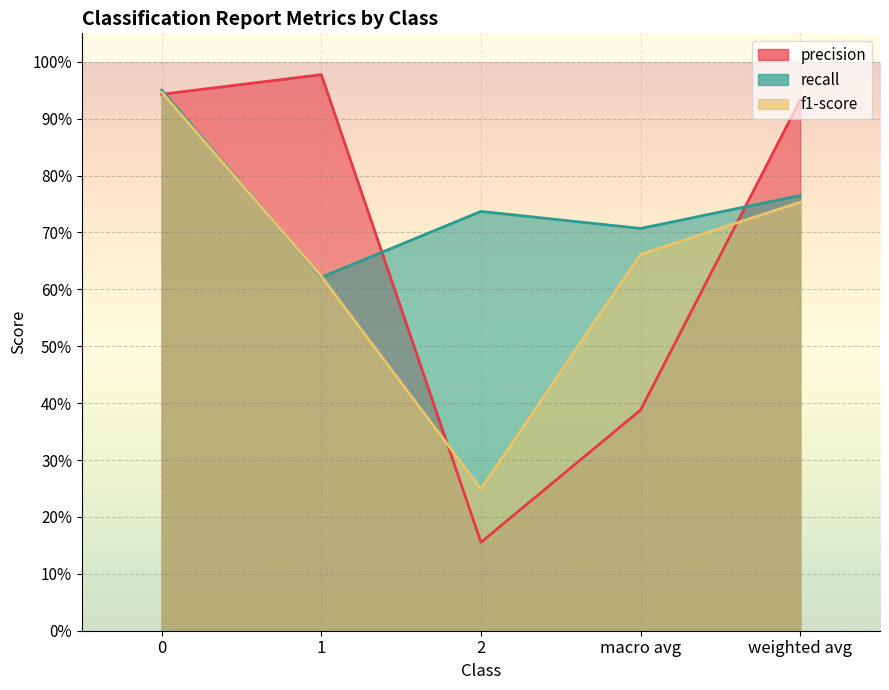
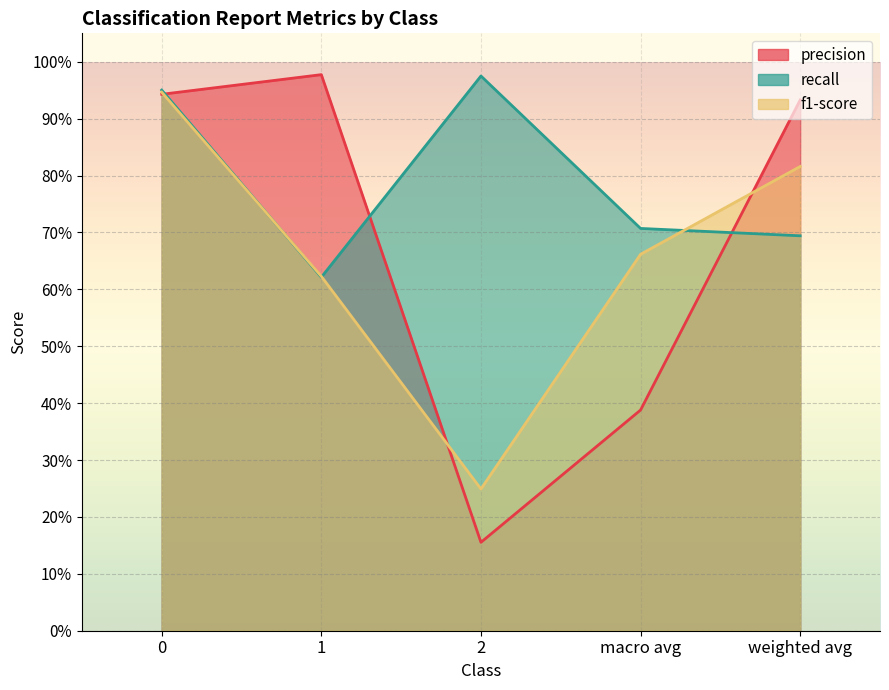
recall, 2: 74% -> 98%
recall, weighted avg: 76% -> 69%
f1-score, weighted avg: 75% -> 82%
